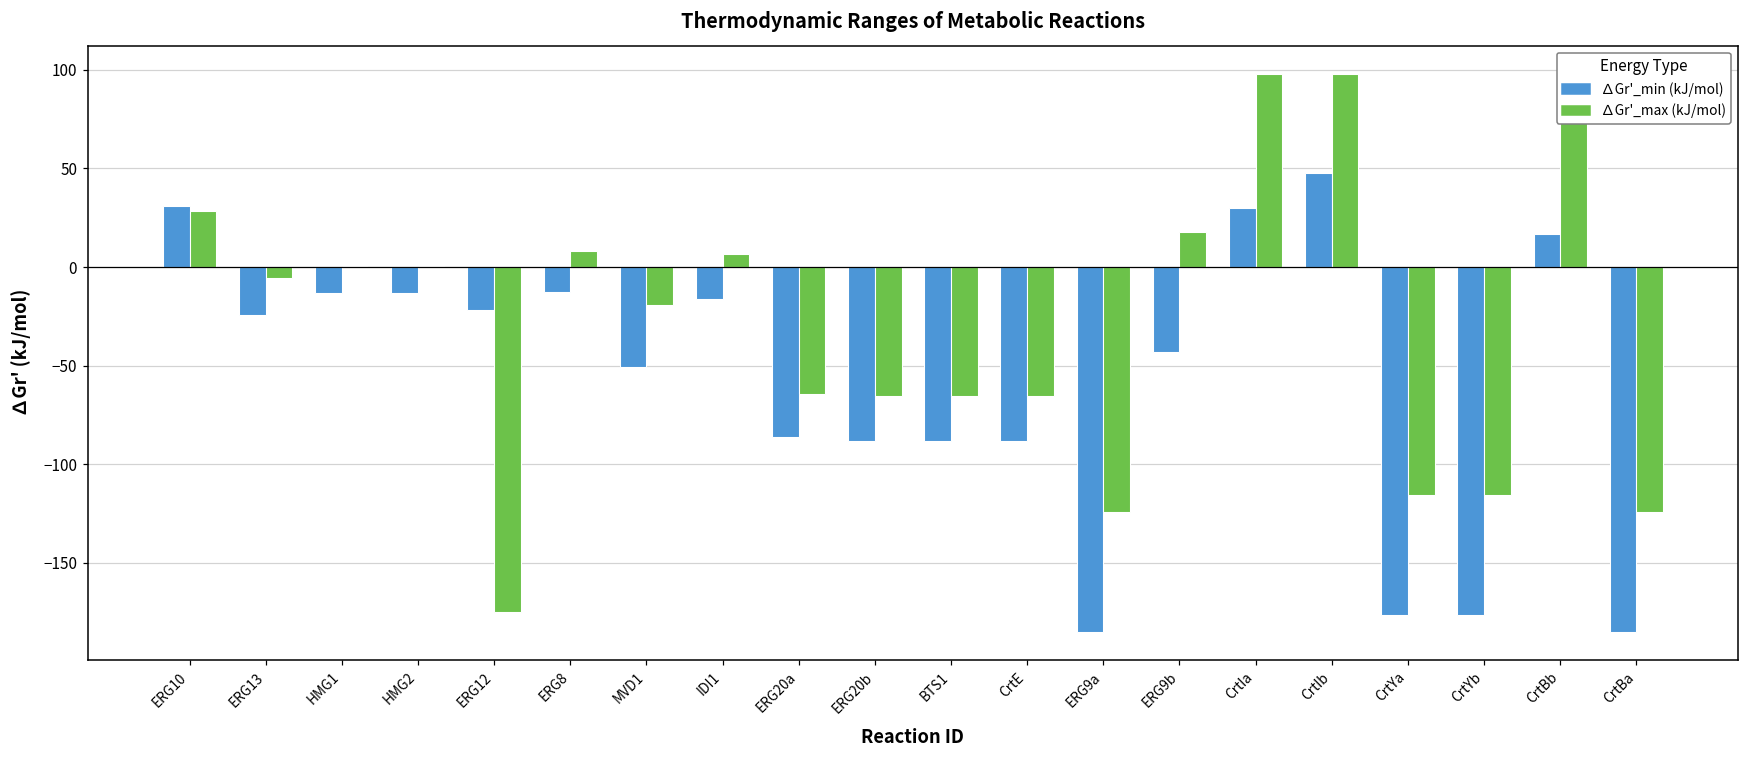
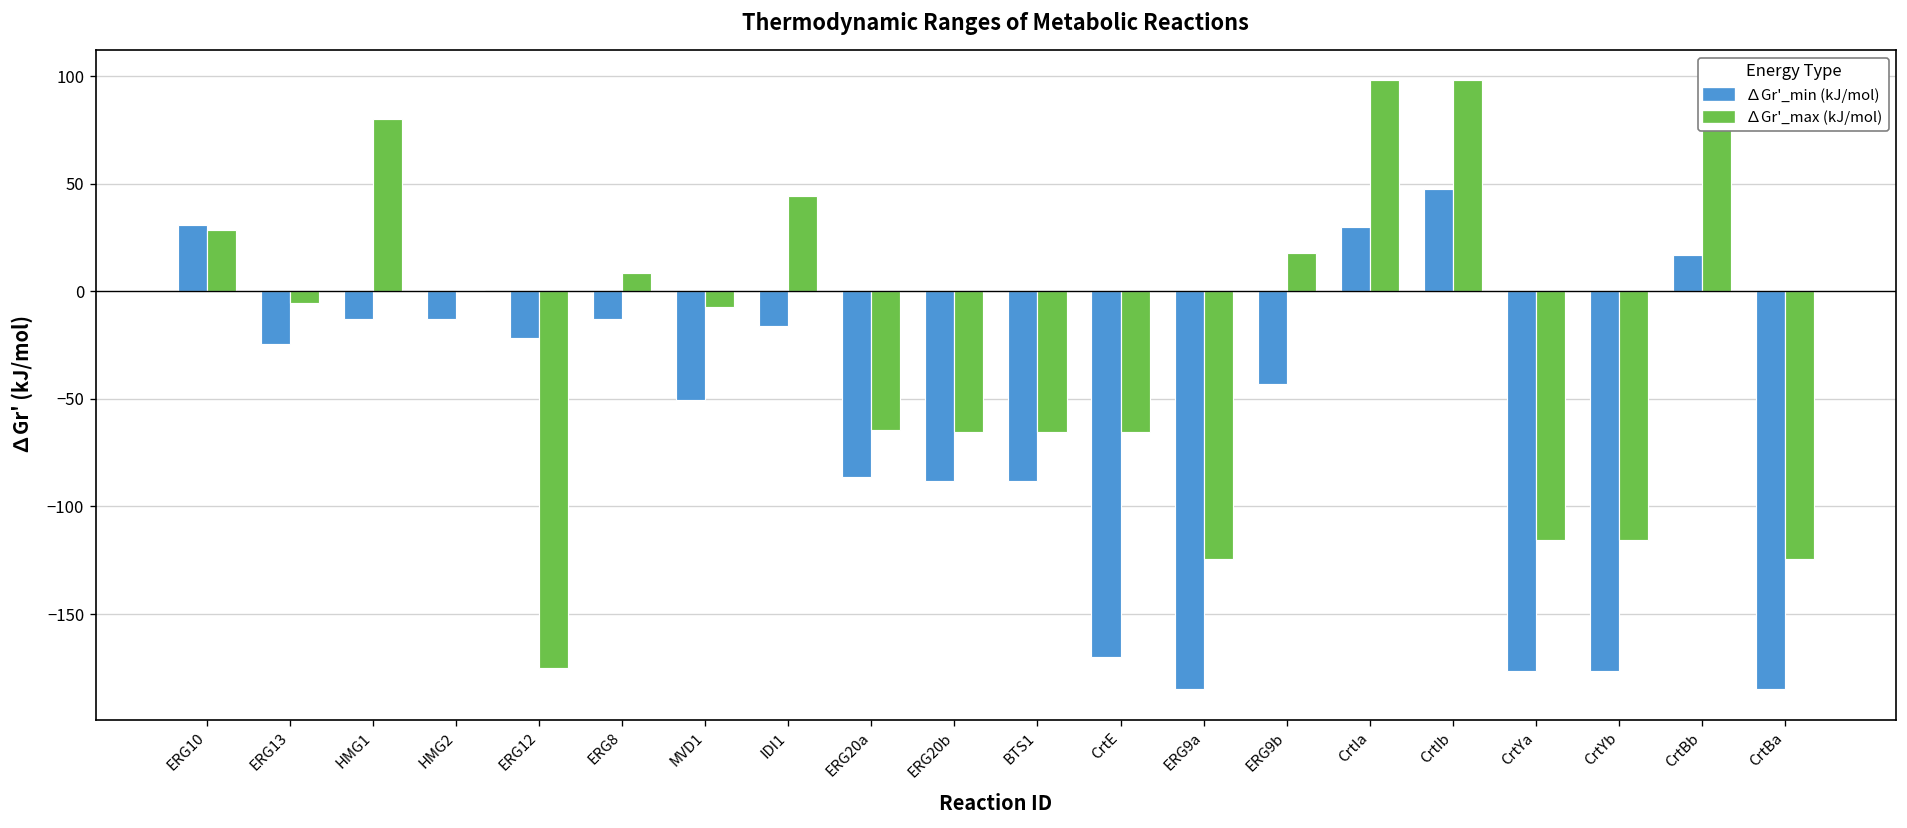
∆Gr'_max (kJ/mol), HMG1: 1 -> 80
∆Gr'_max (kJ/mol), MVD1: -20 -> -7
∆Gr'_max (kJ/mol), IDI1: 7 -> 44
∆Gr'_min (kJ/mol), CrtE: -88 -> -170
